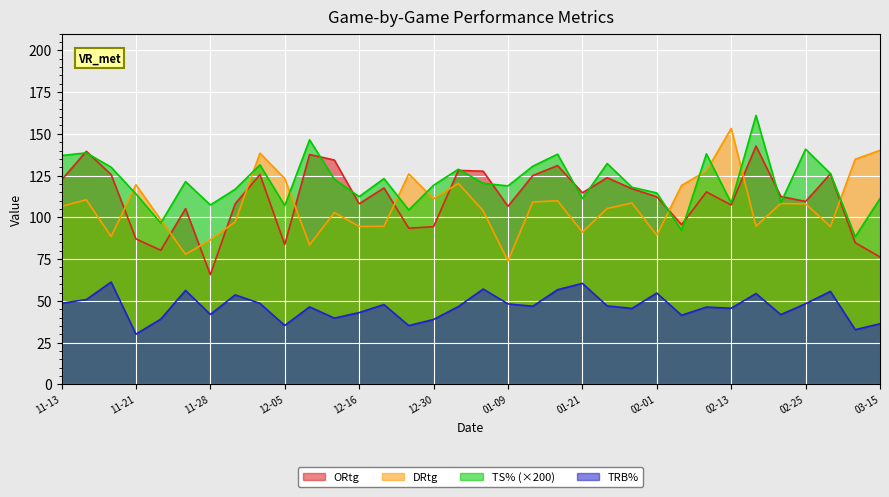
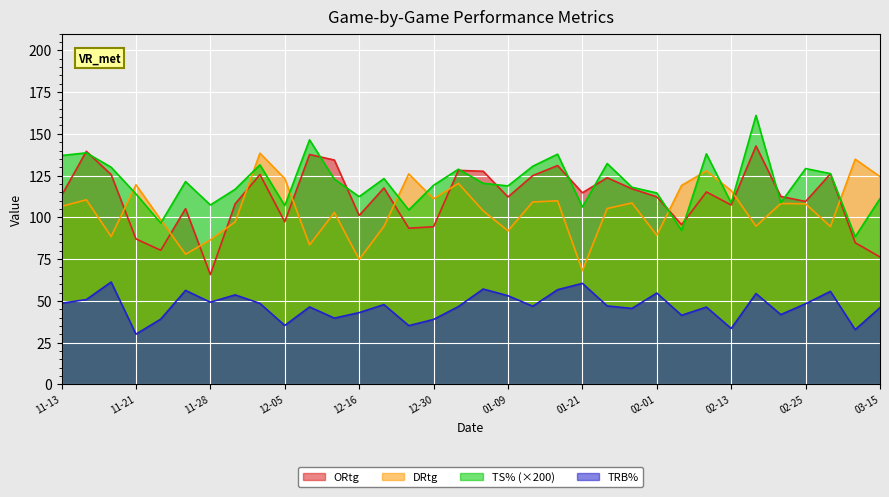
ORtg, 11-13: 122 -> 113
TRB%, 11-28: 42 -> 49
ORtg, 12-05: 84 -> 97
ORtg, 12-16: 108 -> 101
DRtg, 12-16: 95 -> 75
ORtg, 01-09: 107 -> 112
DRtg, 01-09: 74 -> 92
TRB%, 01-09: 48 -> 53
DRtg, 01-21: 91 -> 68
TS% (×200), 01-21: 111 -> 106
DRtg, 02-13: 153 -> 116
TRB%, 02-13: 46 -> 34
TS% (×200), 02-25: 141 -> 129
DRtg, 03-15: 140 -> 124
TRB%, 03-15: 36 -> 46
